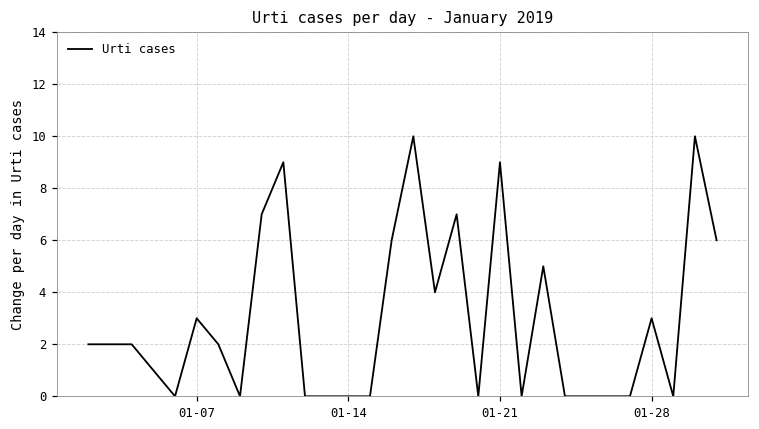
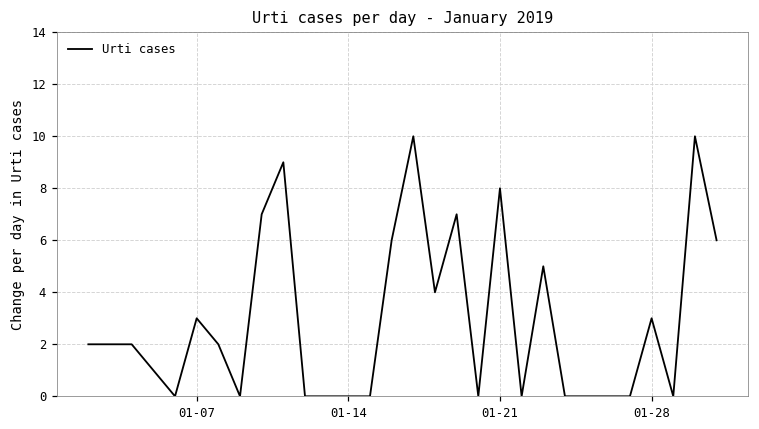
01-21: 9 -> 8
